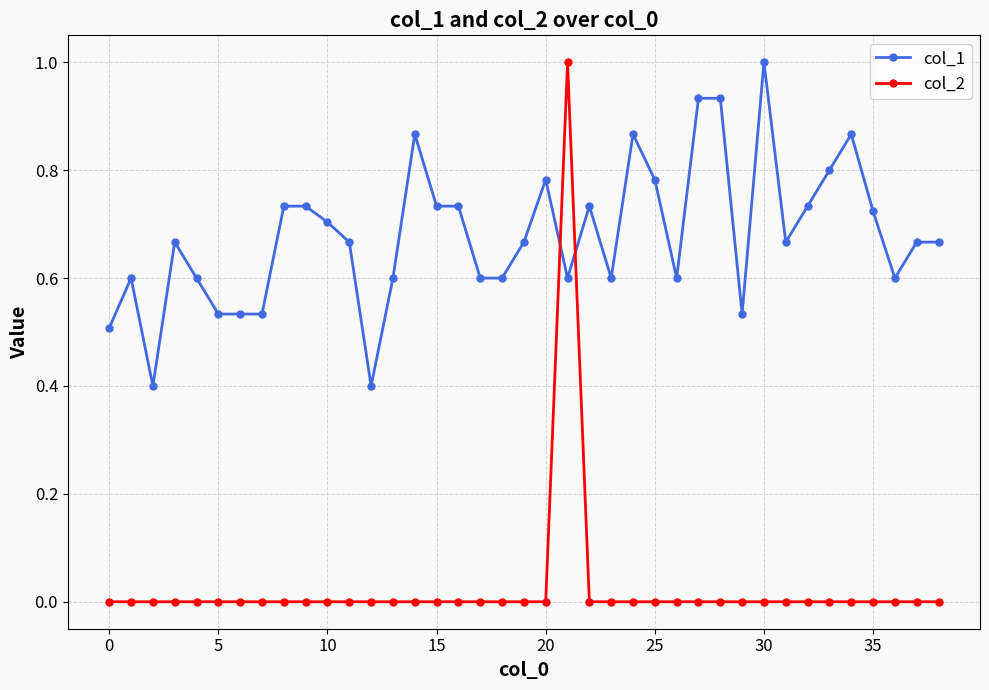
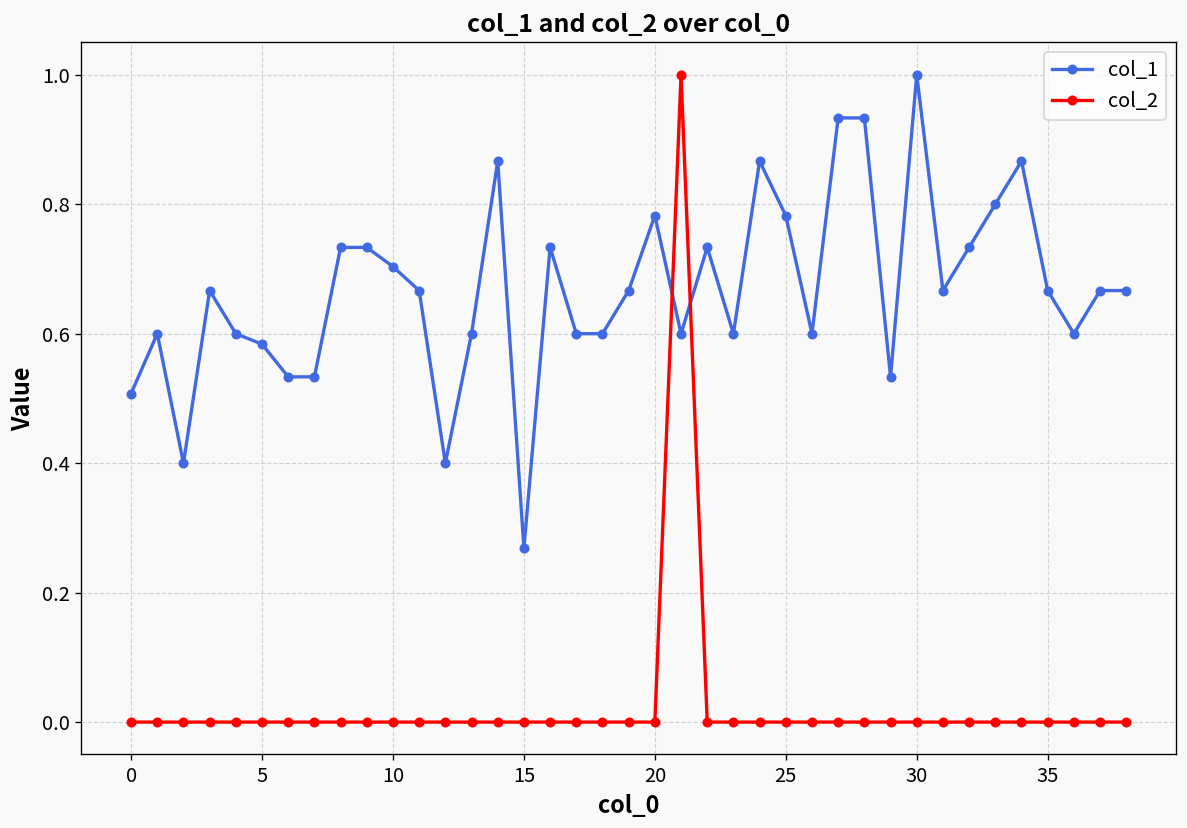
col_1, 5: 0.53 -> 0.58
col_1, 15: 0.73 -> 0.27
col_1, 35: 0.72 -> 0.67
